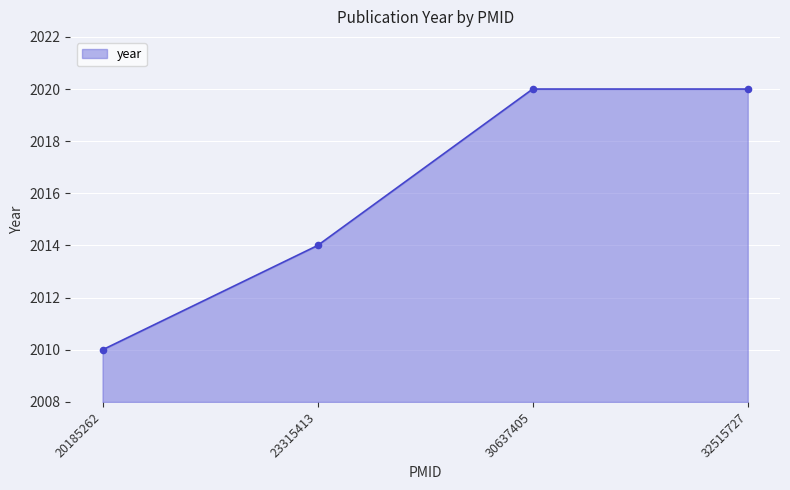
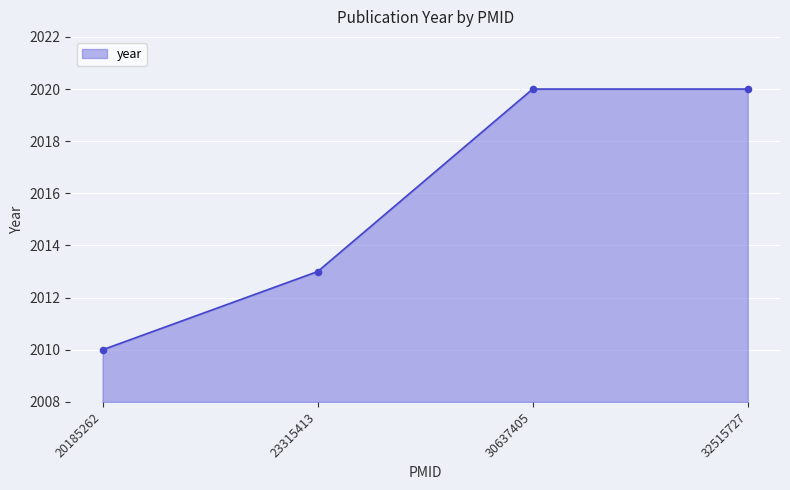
23315413: 2014 -> 2013
